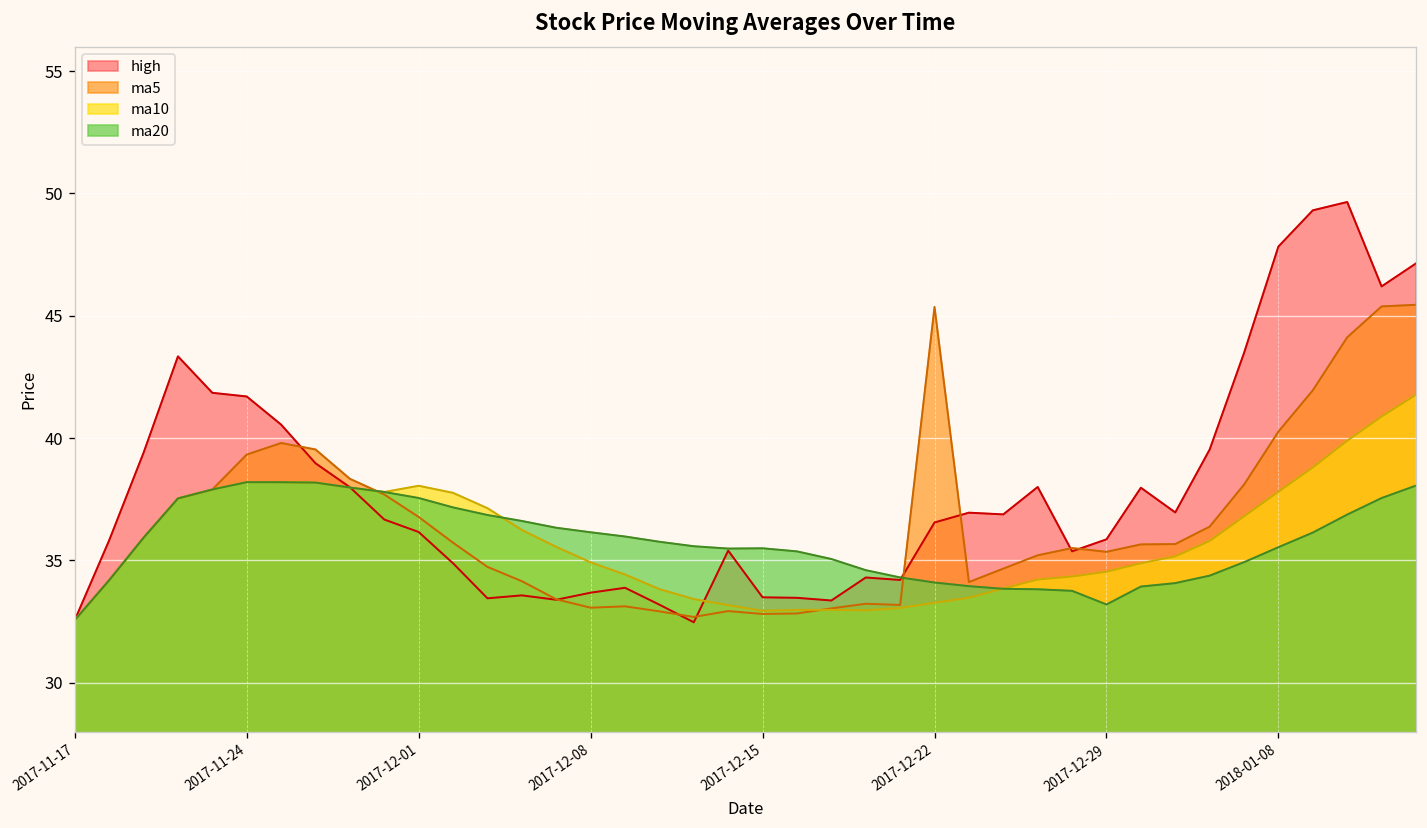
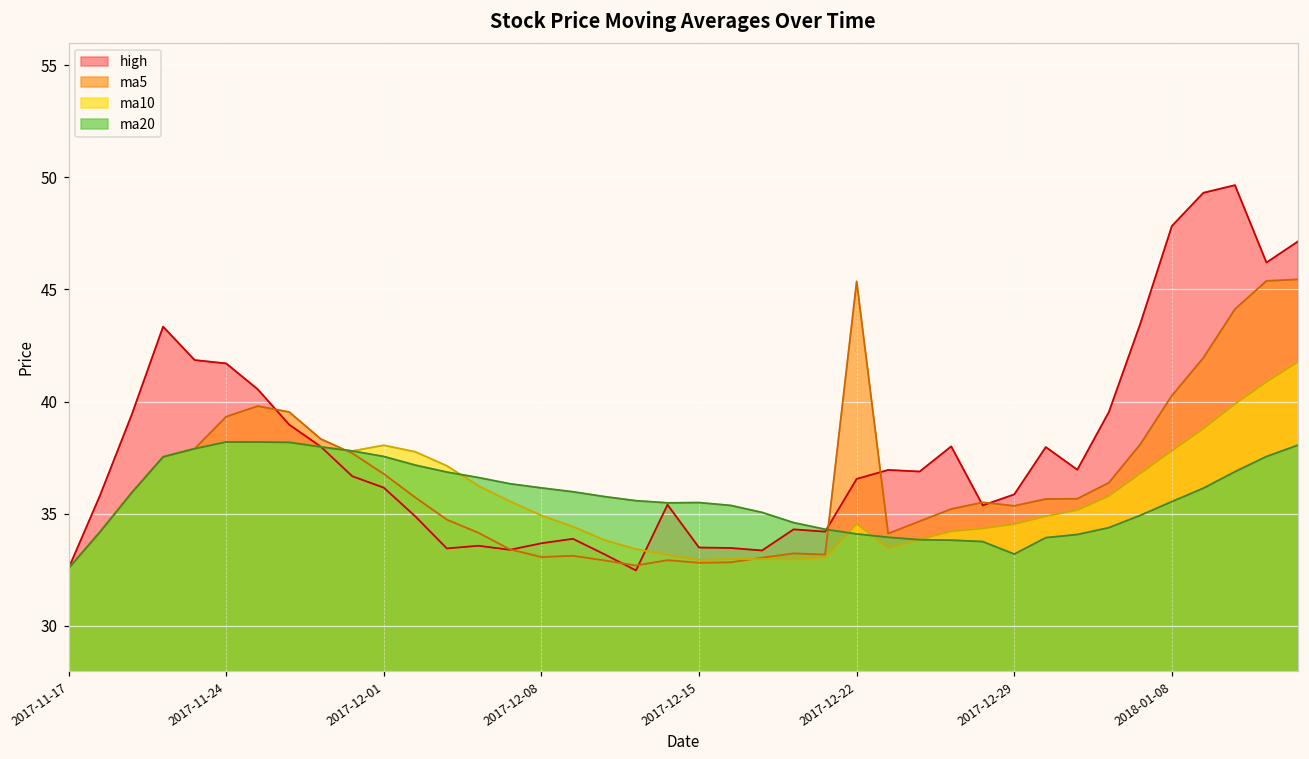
ma10, 2017-12-22: 33.3 -> 34.6
